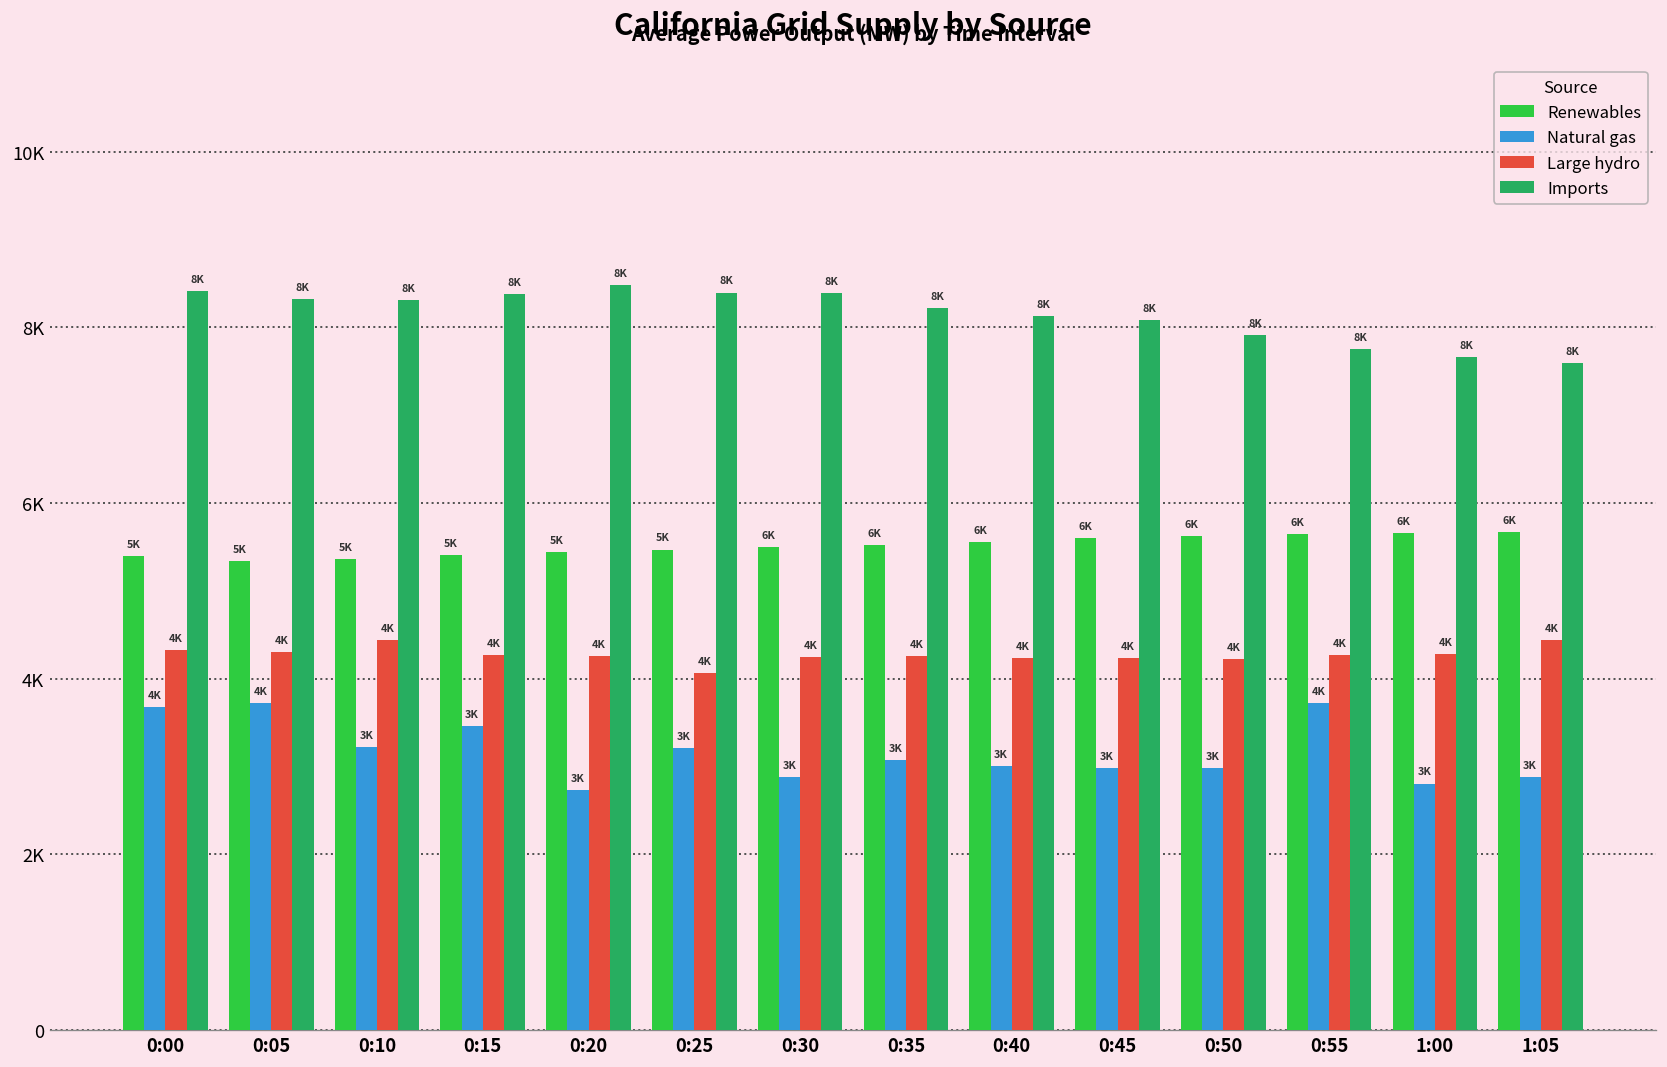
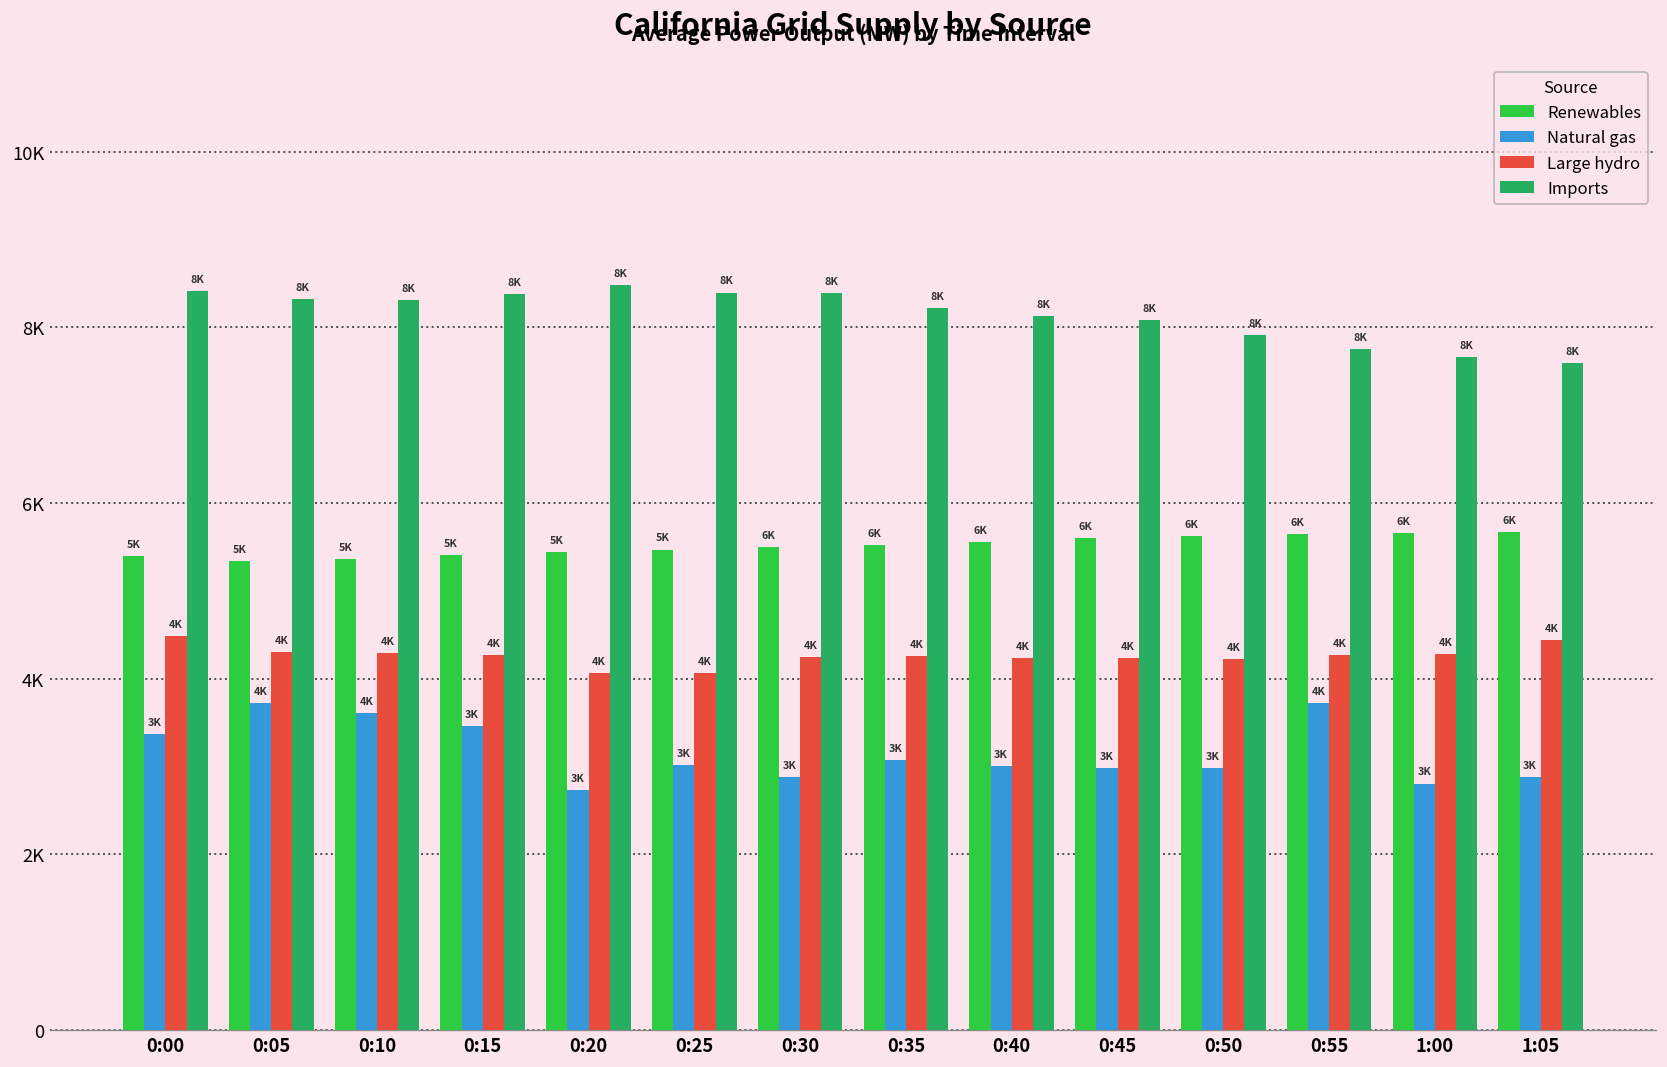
Natural gas, 0:00: 4K -> 3K
Large hydro, 0:00: 4300 -> 4500
Natural gas, 0:10: 3K -> 4K
Large hydro, 0:10: 4400 -> 4300
Large hydro, 0:20: 4300 -> 4100
Natural gas, 0:25: 3200 -> 3000
